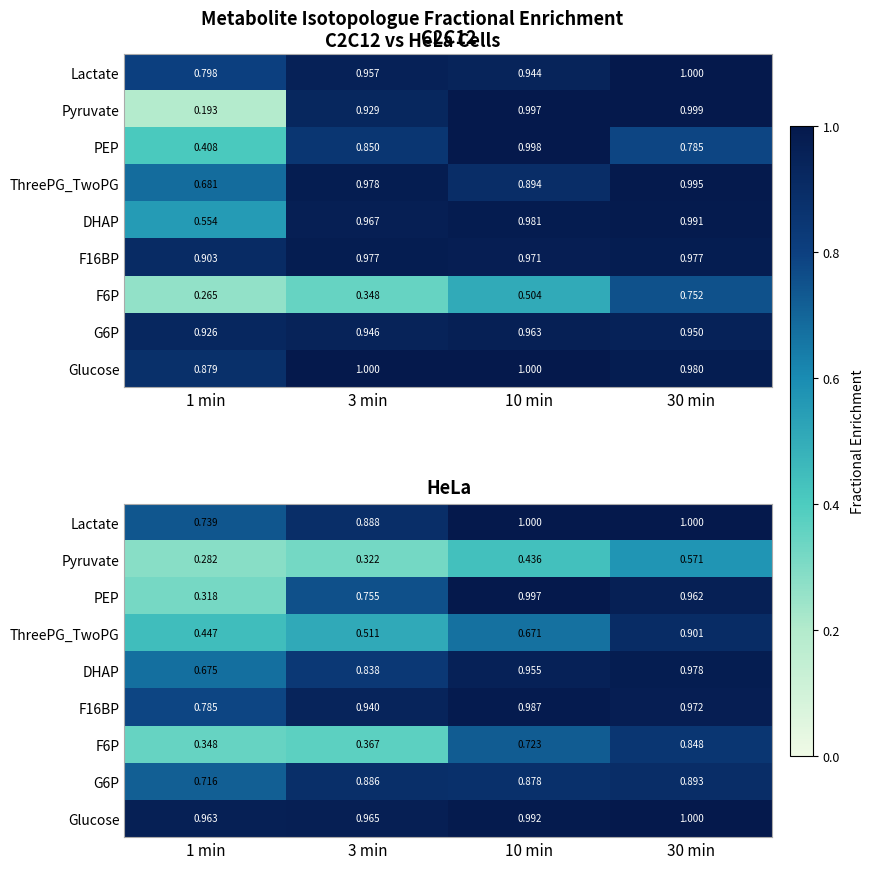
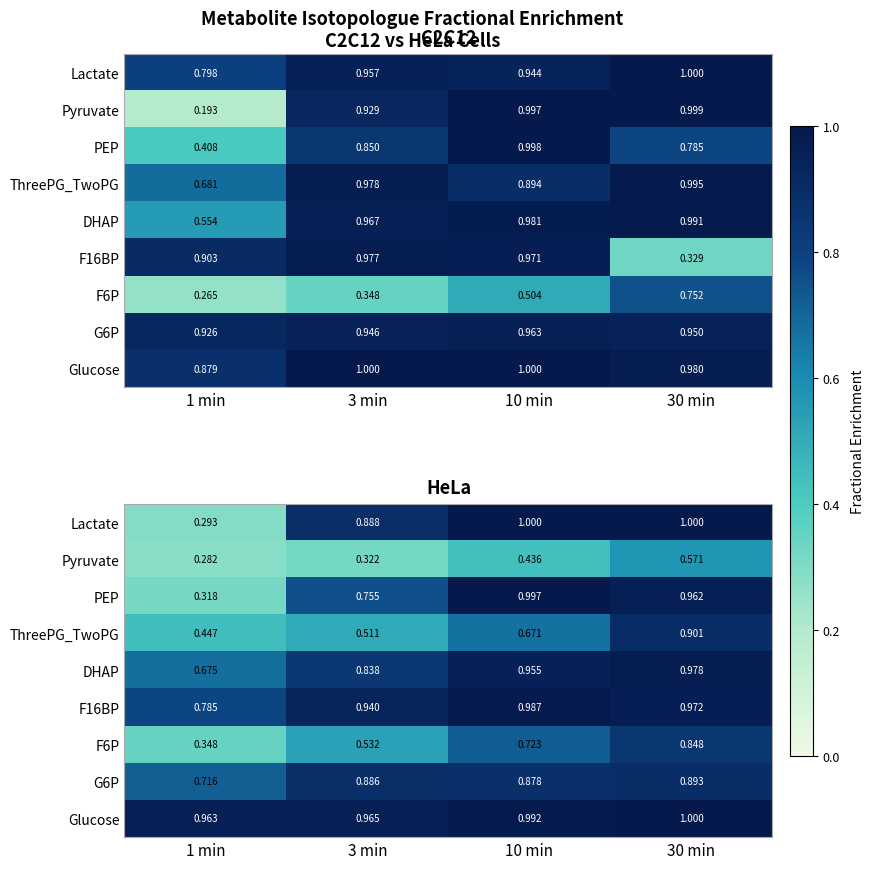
C2C12, F16BP, 30 min: 0.977 -> 0.329
HeLa, Lactate, 1 min: 0.739 -> 0.293
HeLa, F6P, 3 min: 0.367 -> 0.532
